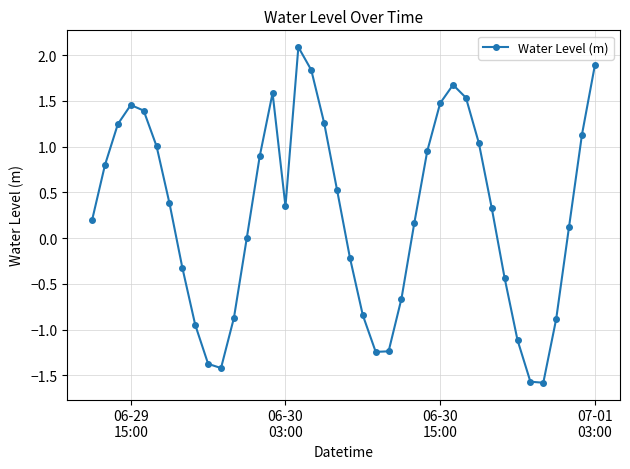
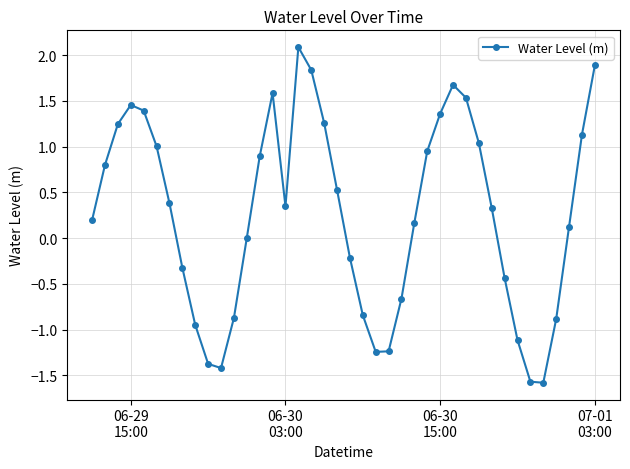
06-30 15:00: 1.5 -> 1.4
